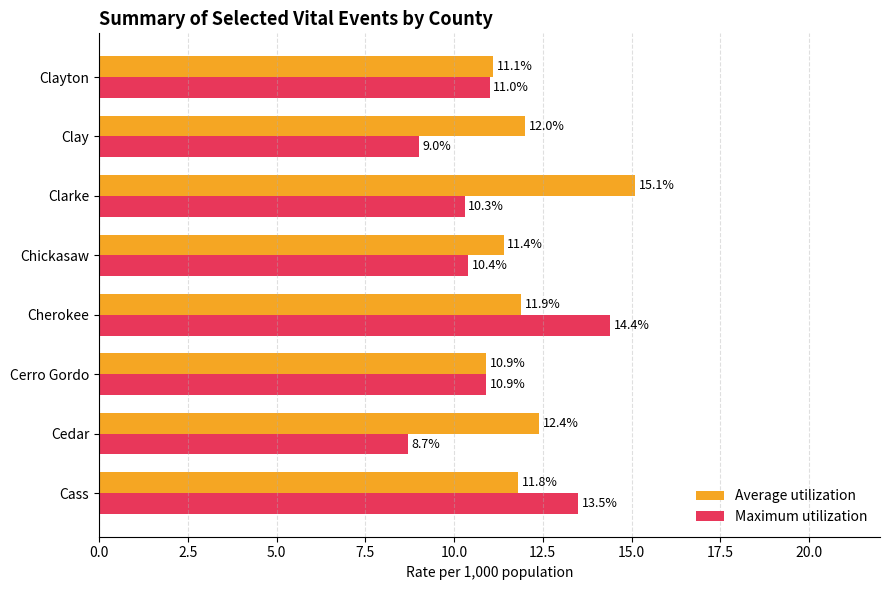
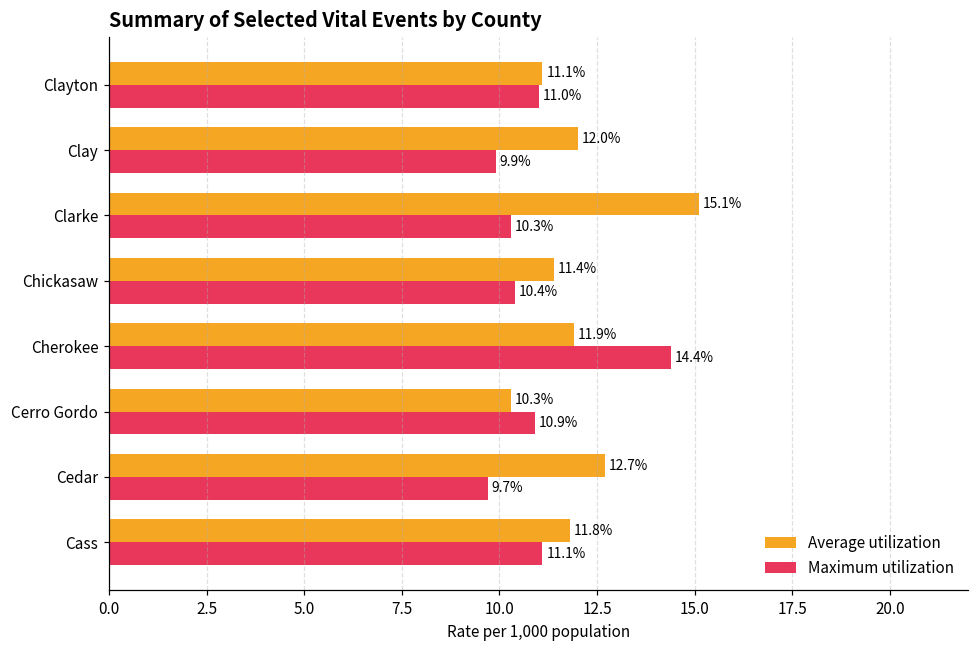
Maximum utilization, Clay: 9.0% -> 9.9%
Average utilization, Cerro Gordo: 10.9% -> 10.3%
Average utilization, Cedar: 12.4% -> 12.7%
Maximum utilization, Cedar: 8.7% -> 9.7%
Maximum utilization, Cass: 13.5% -> 11.1%
